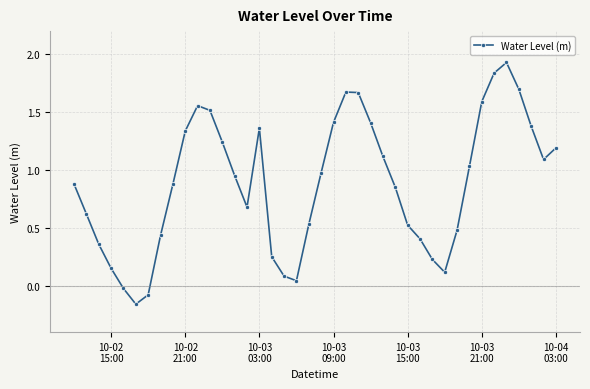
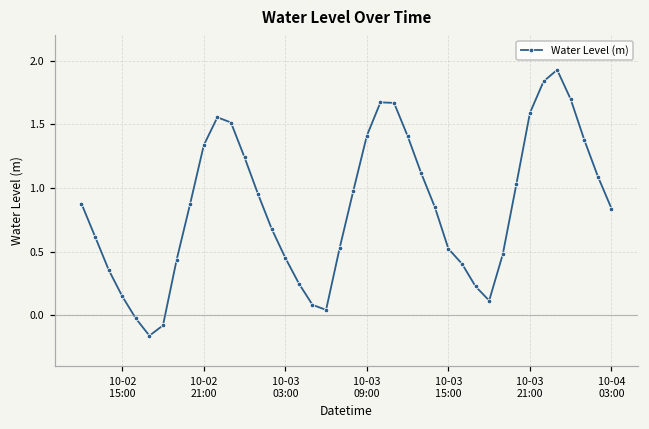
10-03 03:00: 1.36 -> 0.45
10-04 03:00: 1.19 -> 0.84
